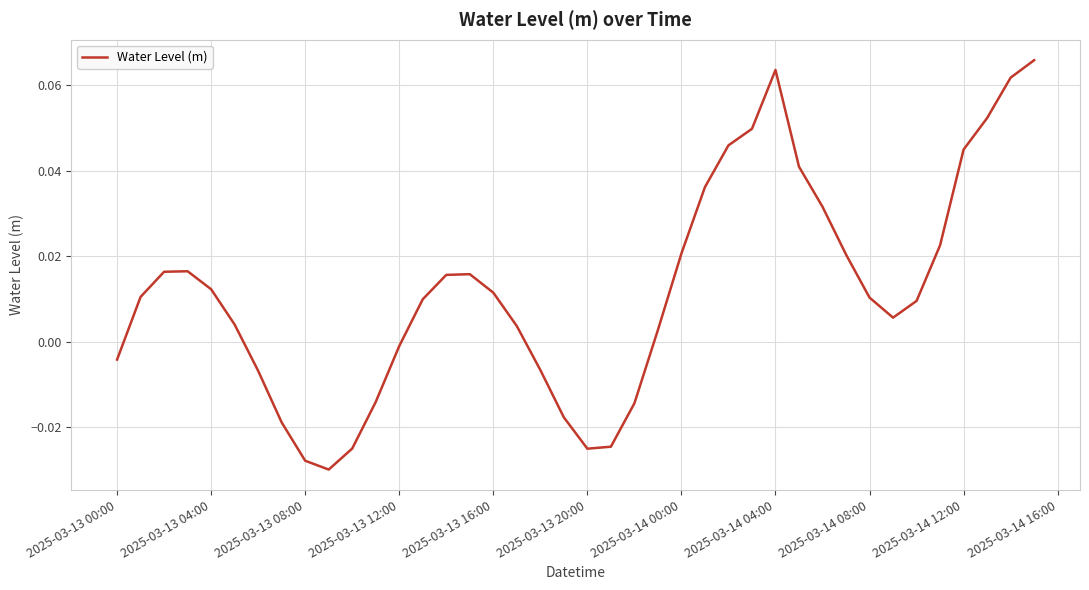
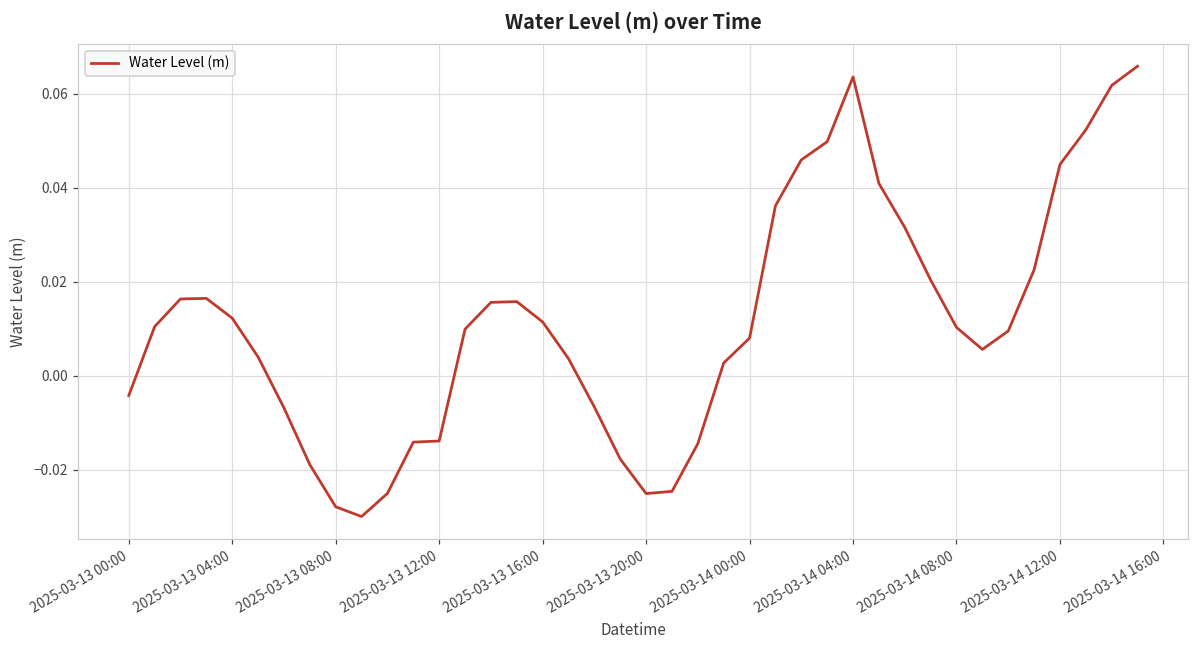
2025-03-13 12:00: -0.001 -> -0.014
2025-03-14 00:00: 0.021 -> 0.008
